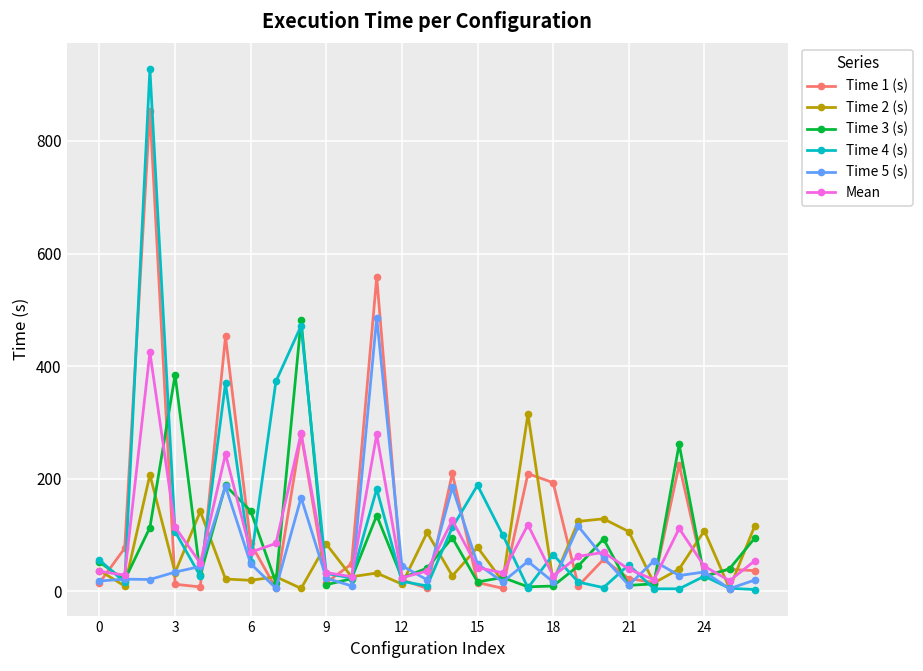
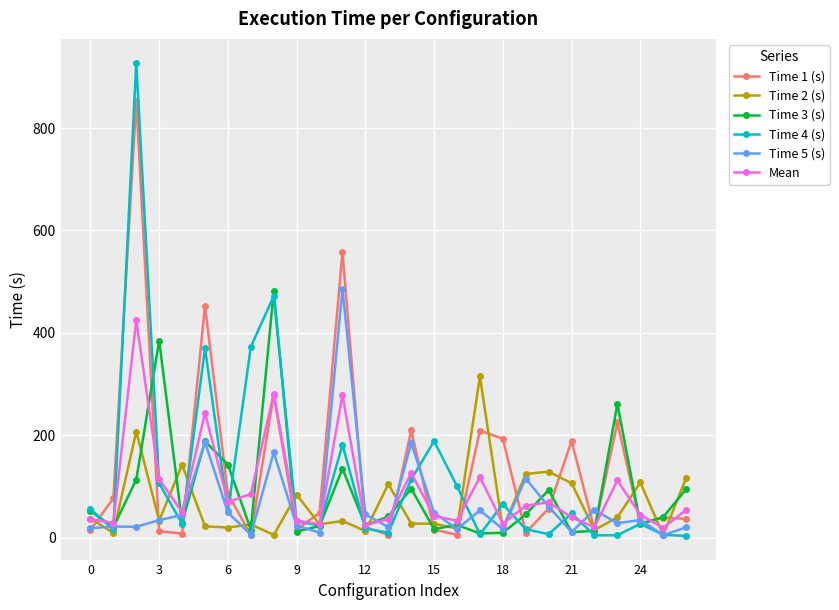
Time 2 (s), 15: 80 -> 30
Time 1 (s), 21: 20 -> 190
